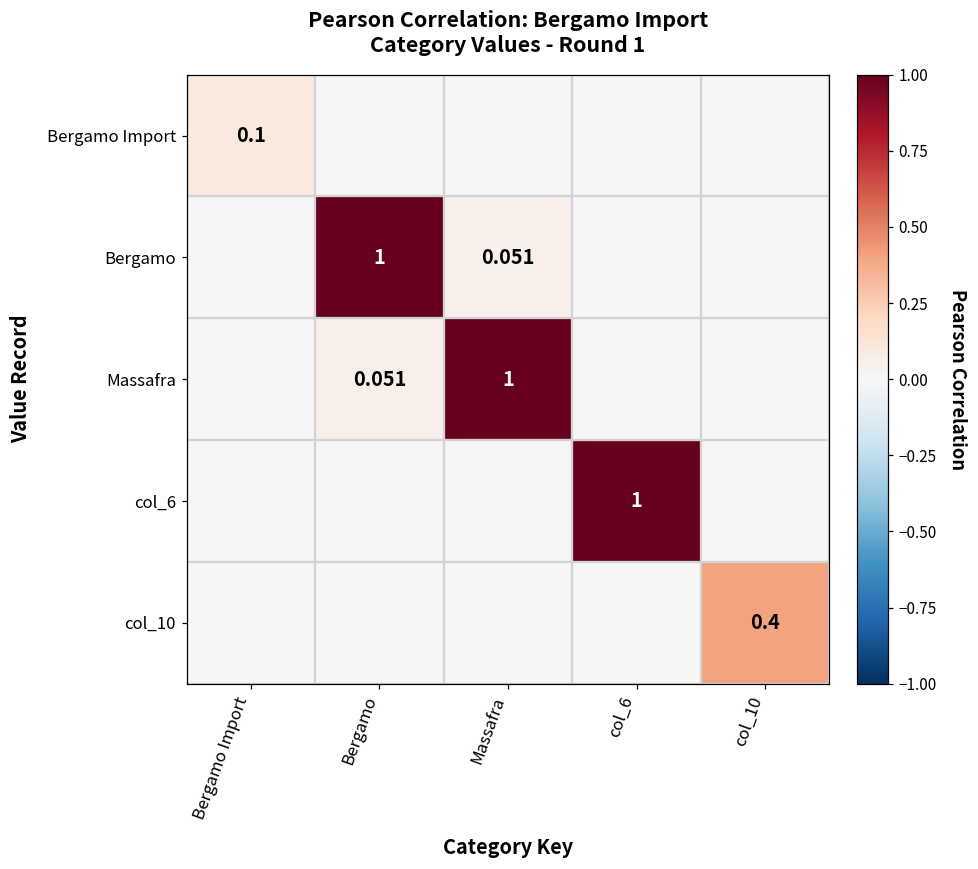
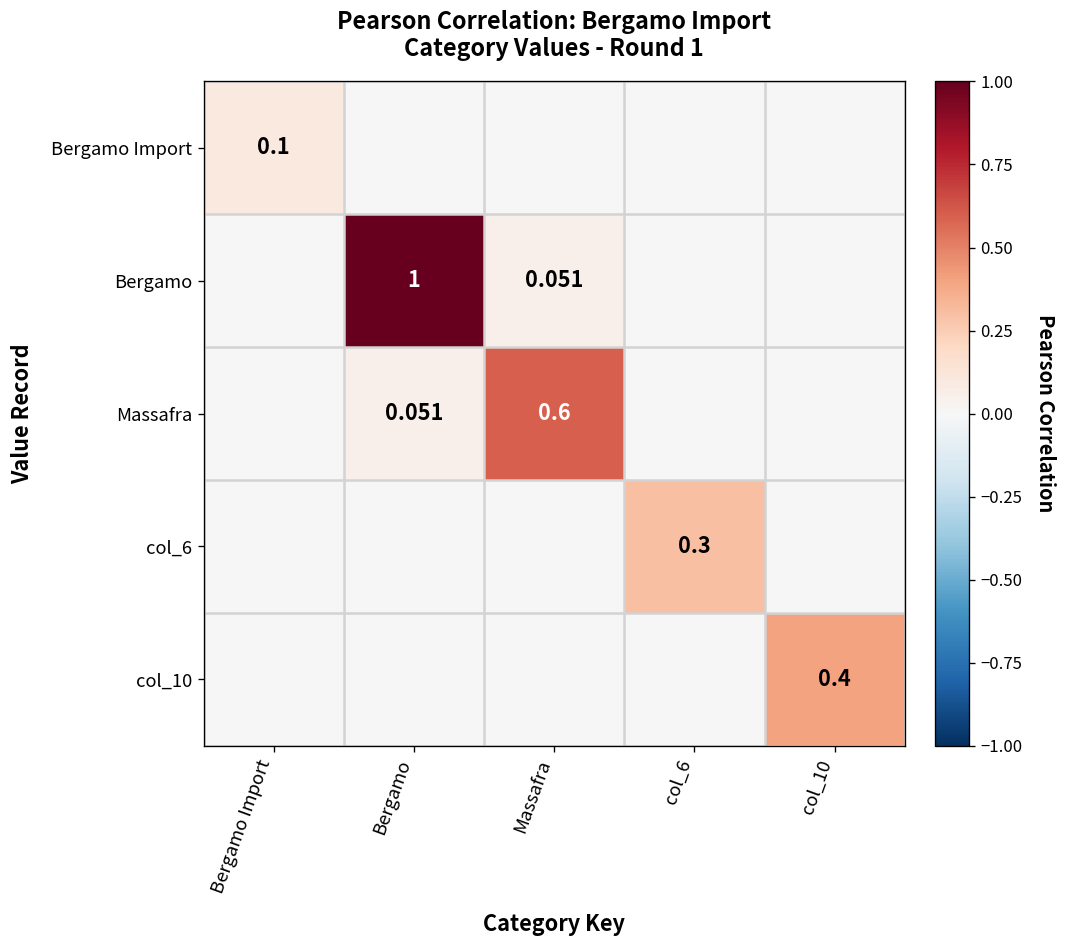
Massafra, Massafra: 1 -> 0.6
col_6, col_6: 1 -> 0.3
